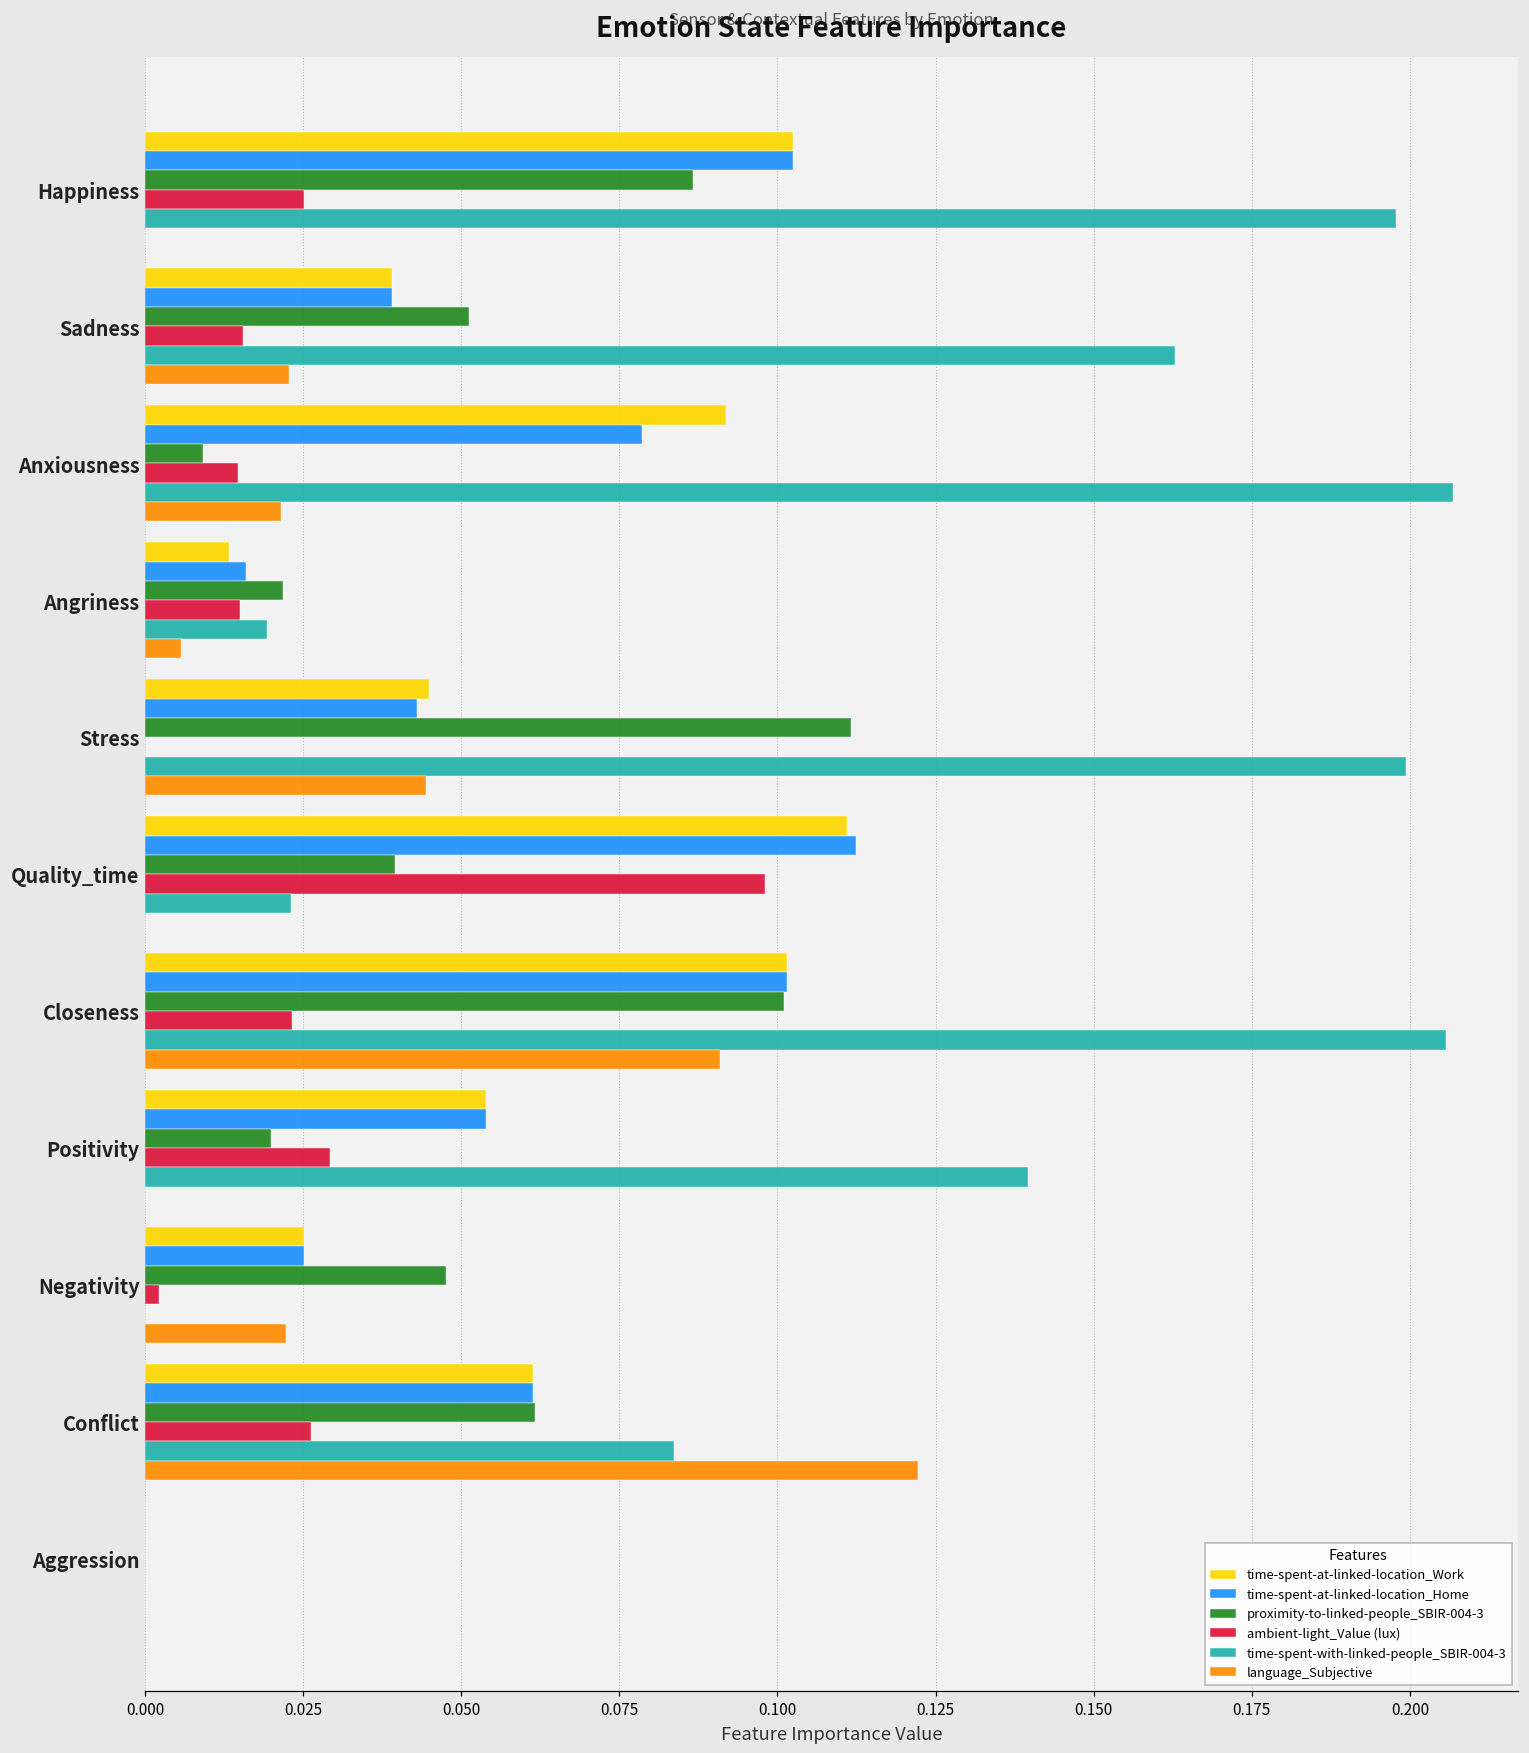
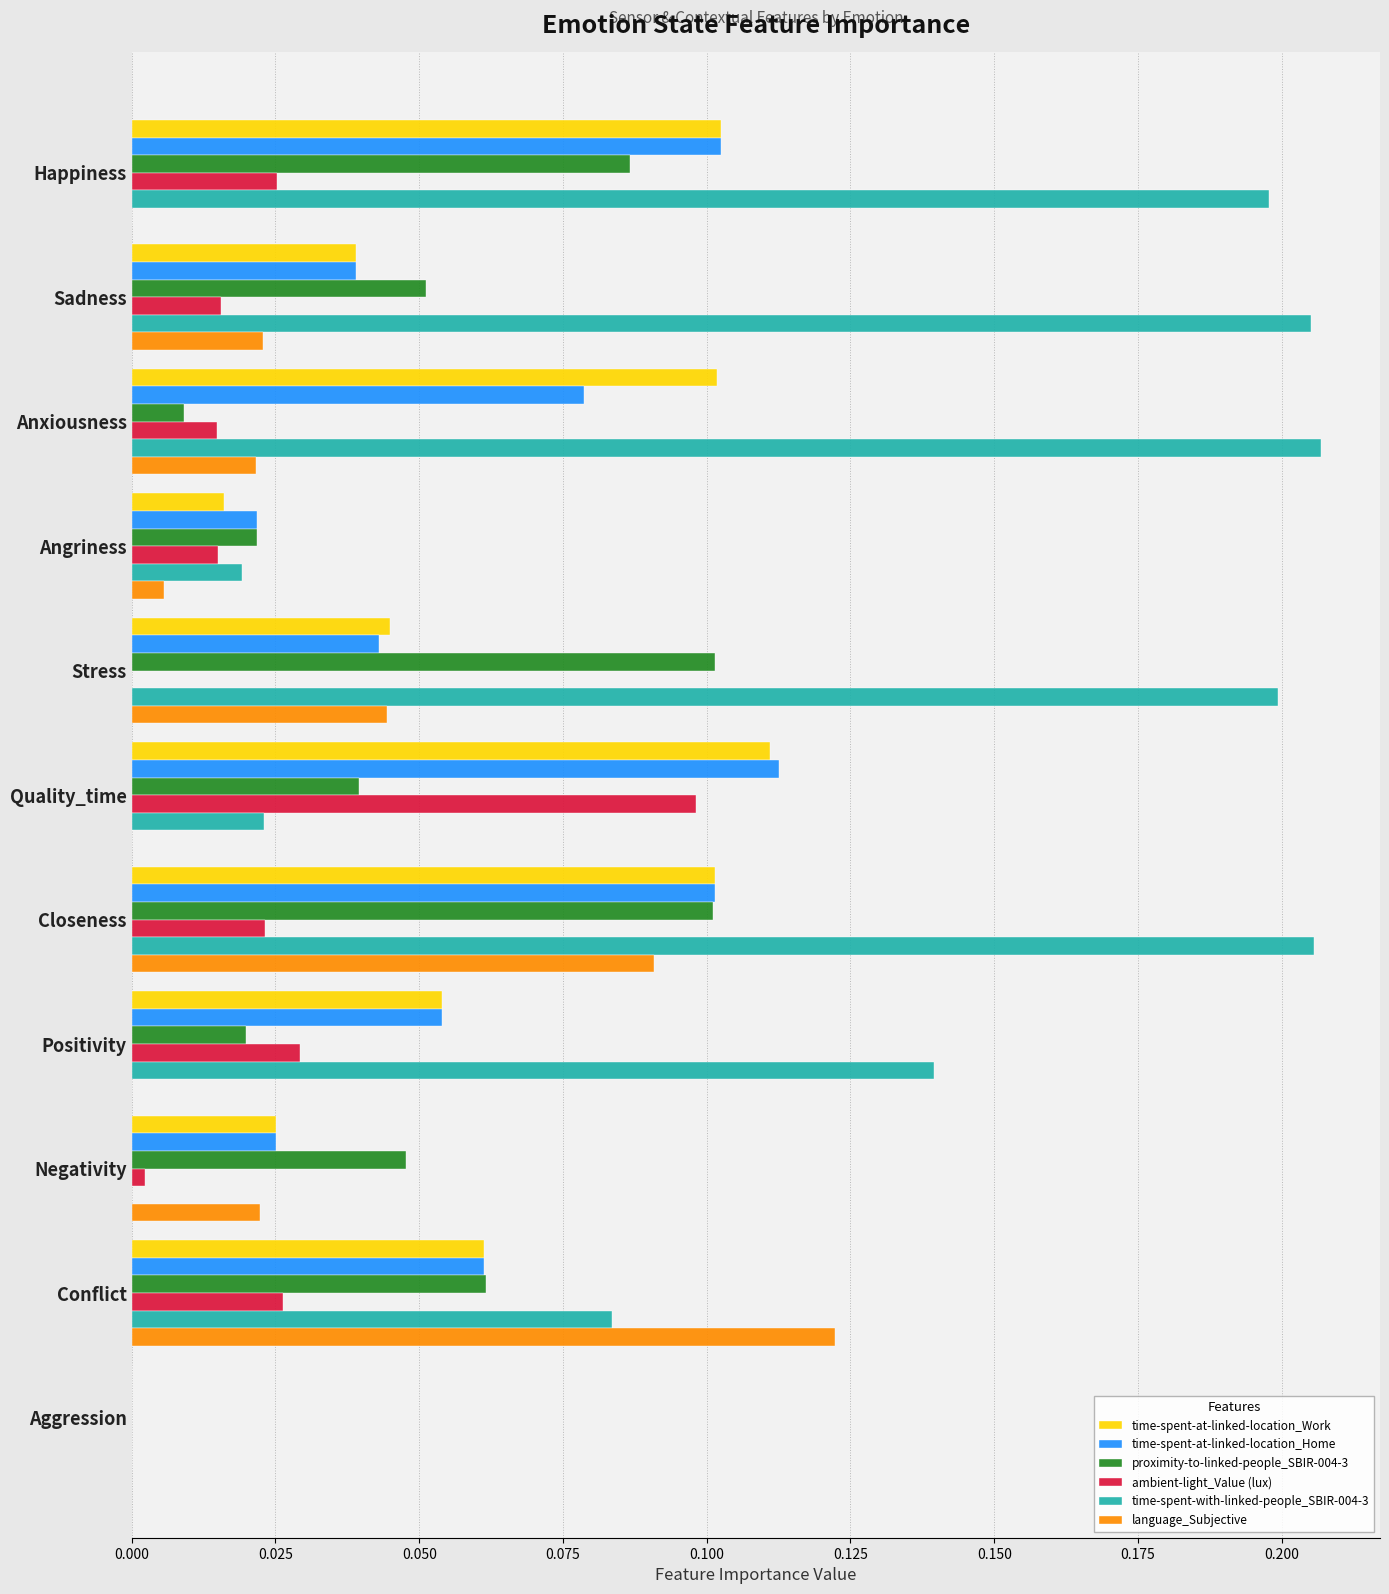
time-spent-with-linked-people_SBIR-004-3, Sadness: 0.163 -> 0.205
time-spent-at-linked-location_Work, Anxiousness: 0.092 -> 0.102
time-spent-at-linked-location_Work, Angriness: 0.013 -> 0.016
time-spent-at-linked-location_Home, Angriness: 0.016 -> 0.022
proximity-to-linked-people_SBIR-004-3, Stress: 0.112 -> 0.101
